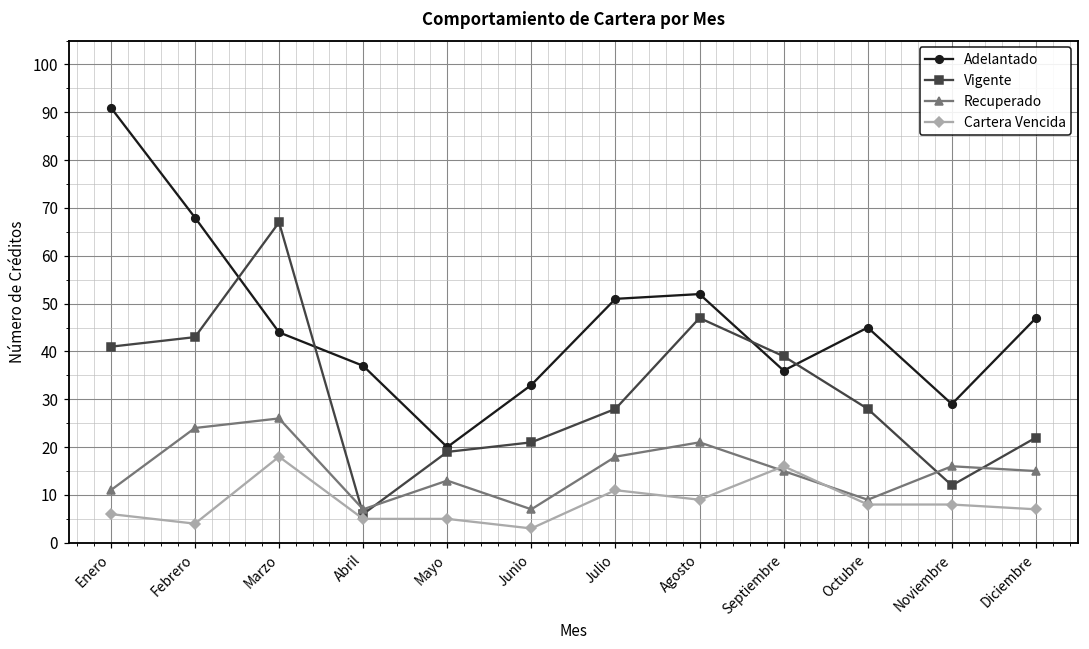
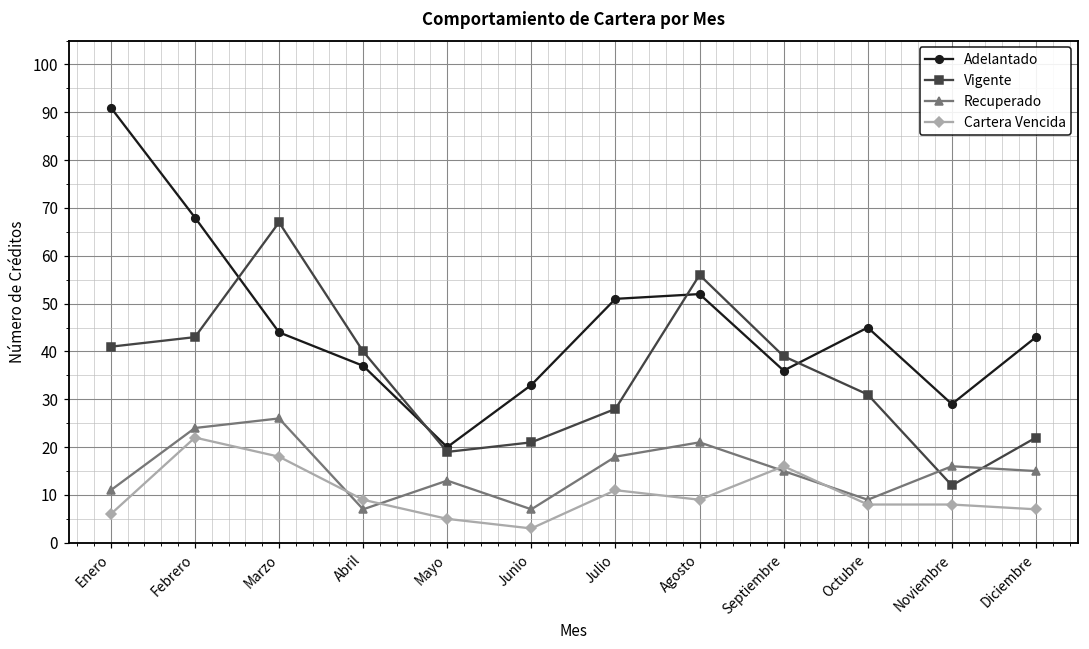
Cartera Vencida, Febrero: 4 -> 22
Vigente, Abril: 6 -> 40
Cartera Vencida, Abril: 5 -> 9
Vigente, Agosto: 47 -> 56
Vigente, Octubre: 28 -> 31
Adelantado, Diciembre: 47 -> 43
